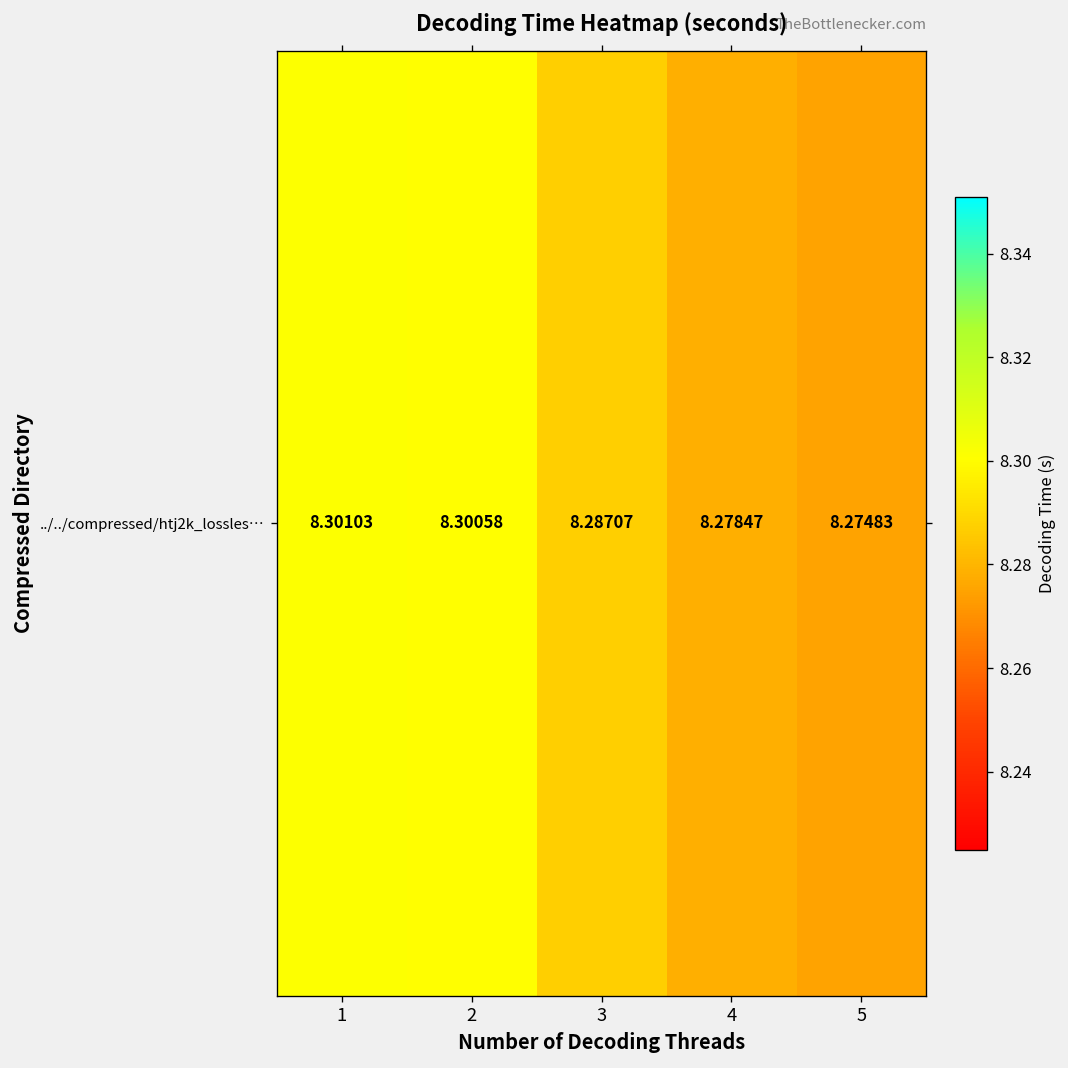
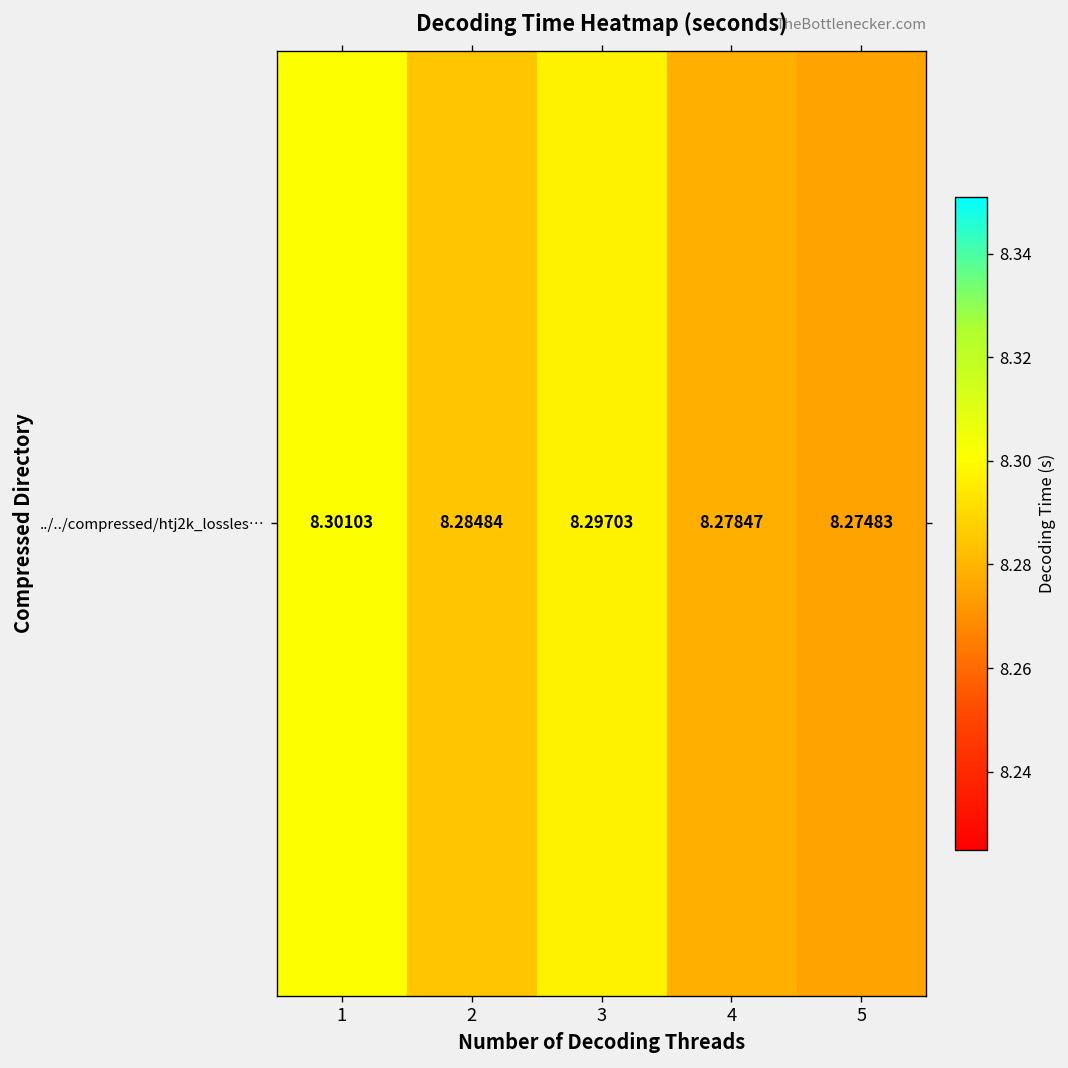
../../compressed/htj2k_lossles…, 2: 8.30058 -> 8.28484
../../compressed/htj2k_lossles…, 3: 8.28707 -> 8.29703
